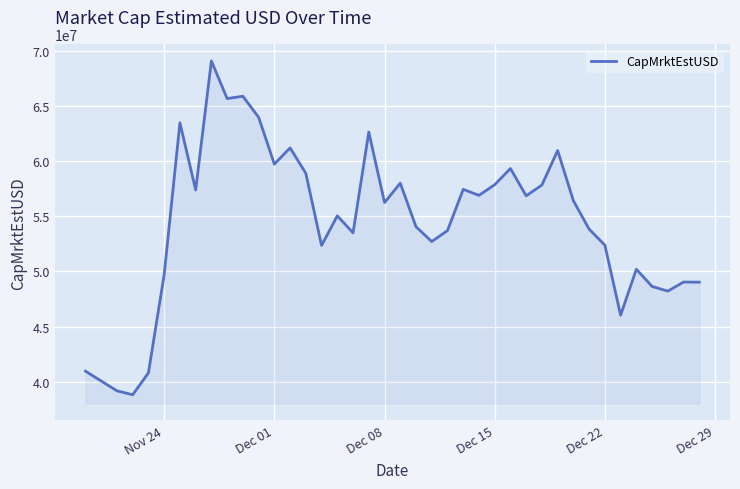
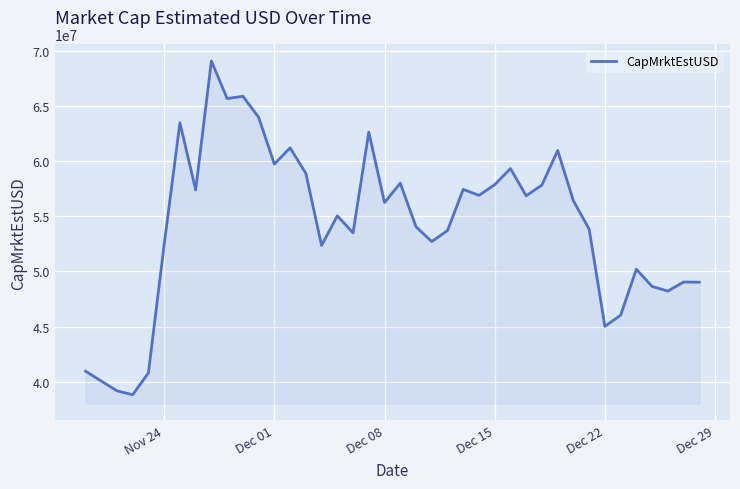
Nov 24: 49700000 -> 52500000
Dec 22: 52400000 -> 45000000
